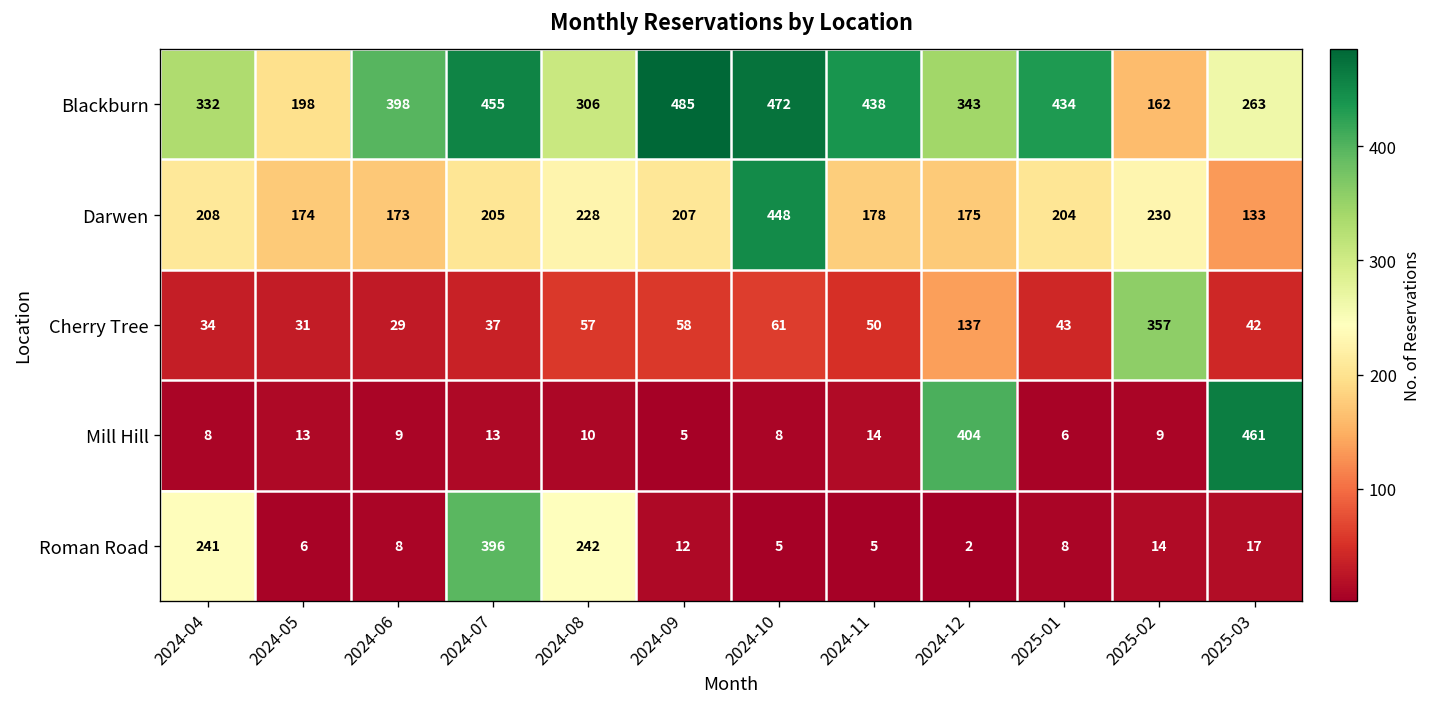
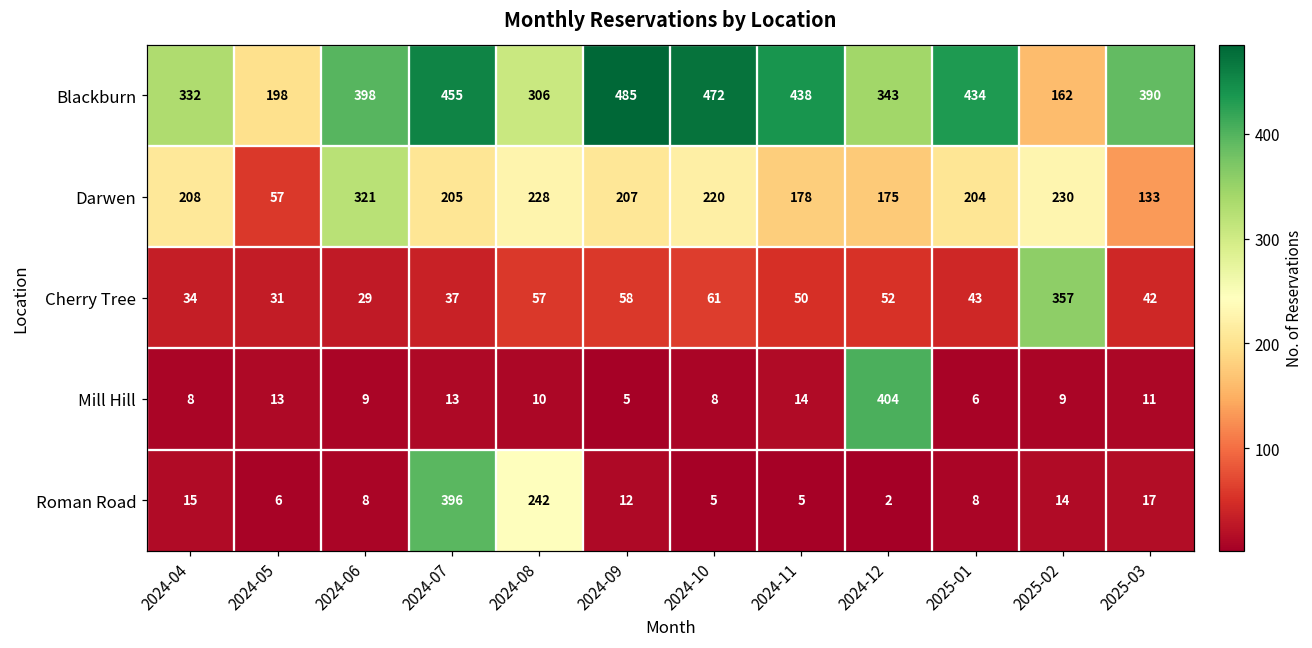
Blackburn, 2025-03: 263 -> 390
Darwen, 2024-05: 174 -> 57
Darwen, 2024-06: 173 -> 321
Darwen, 2024-10: 448 -> 220
Cherry Tree, 2024-12: 137 -> 52
Mill Hill, 2025-03: 461 -> 11
Roman Road, 2024-04: 241 -> 15
